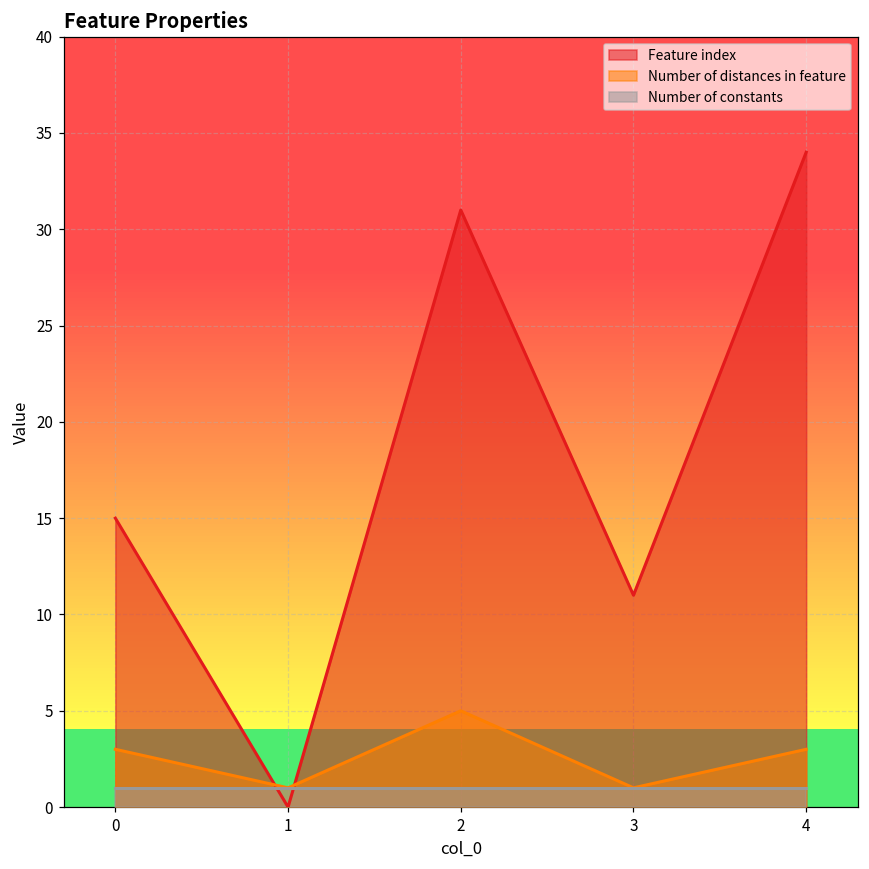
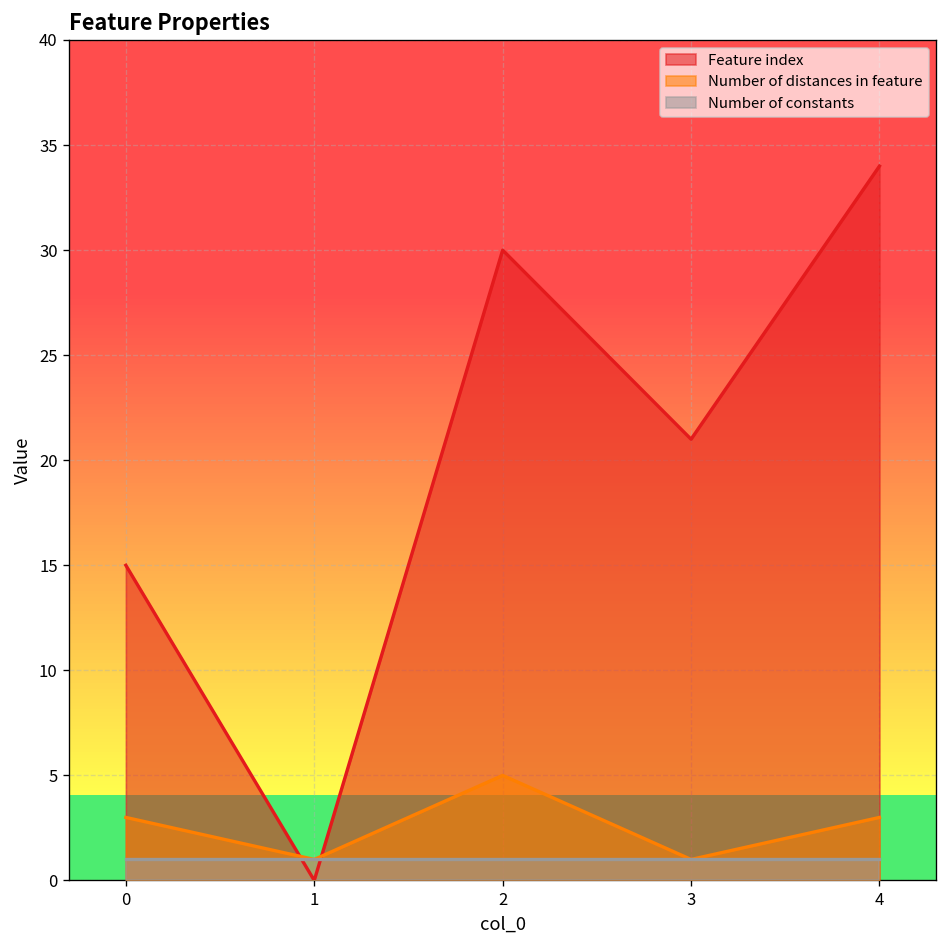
Feature index, 2: 31 -> 30
Feature index, 3: 11 -> 21
